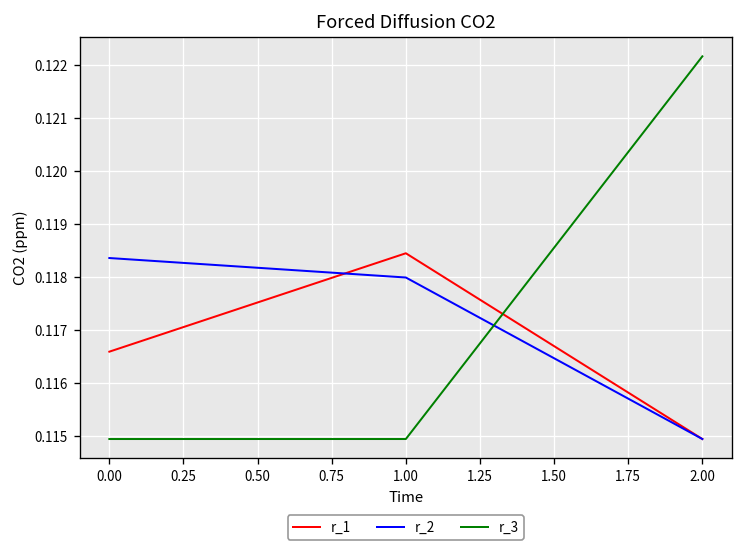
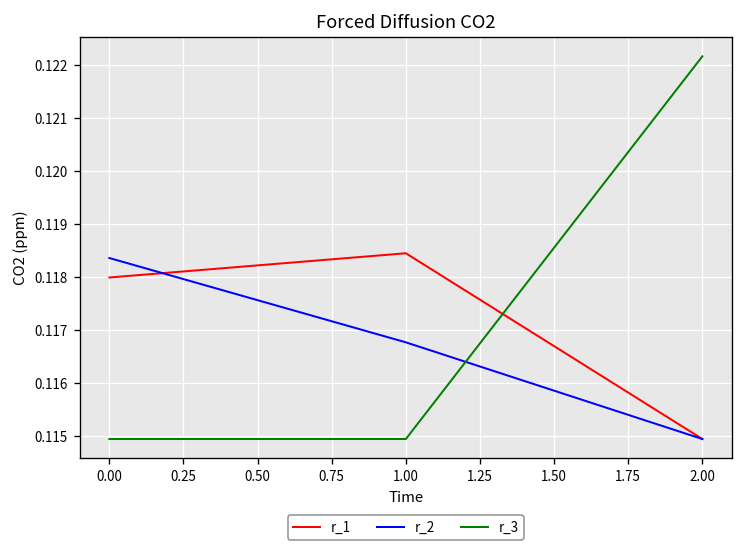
r_1, 0.00: 0.1166 -> 0.1180
r_2, 1.00: 0.1180 -> 0.1168
